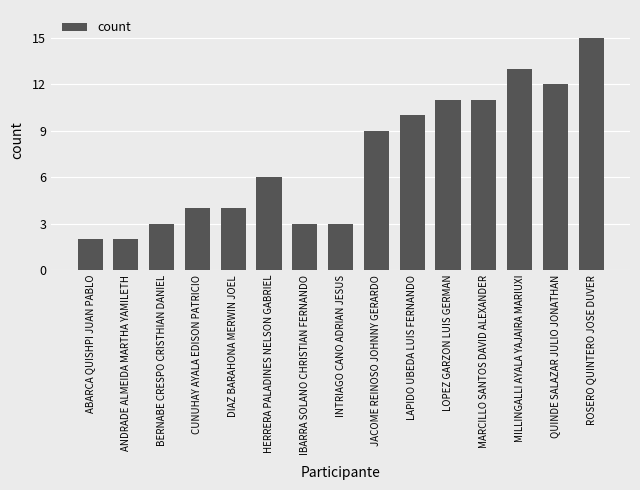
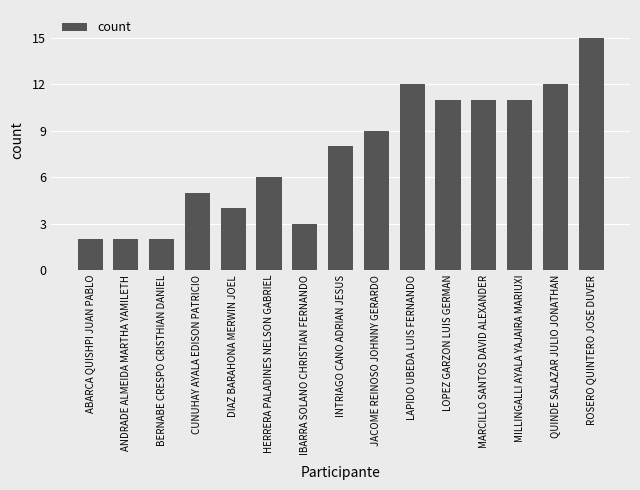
BERNABE CRESPO CRISTHIAN DANIEL: 3 -> 2
CUNUHAY AYALA EDISON PATRICIO: 4 -> 5
INTRIAGO CANO ADRIAN JESUS: 3 -> 8
LAPIDO UBEDA LUIS FERNANDO: 10 -> 12
MILLINGALLI AYALA YAJAIRA MARIUXI: 13 -> 11
